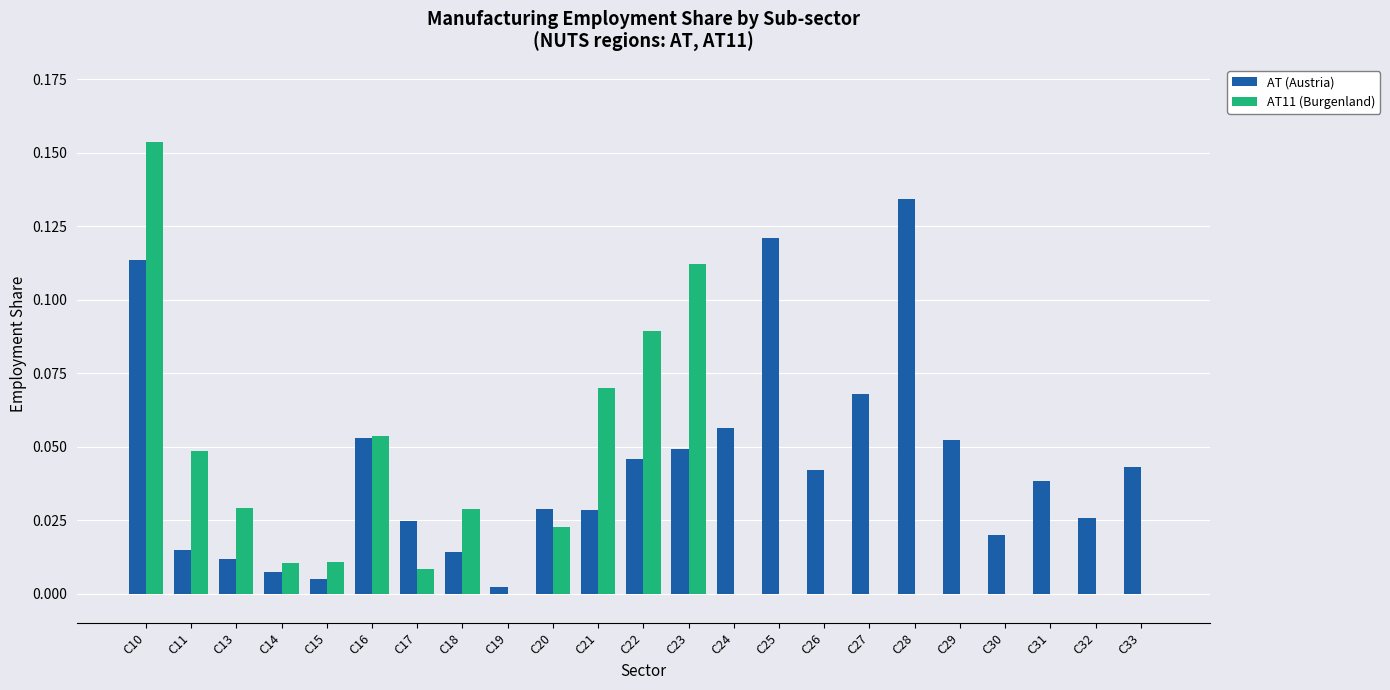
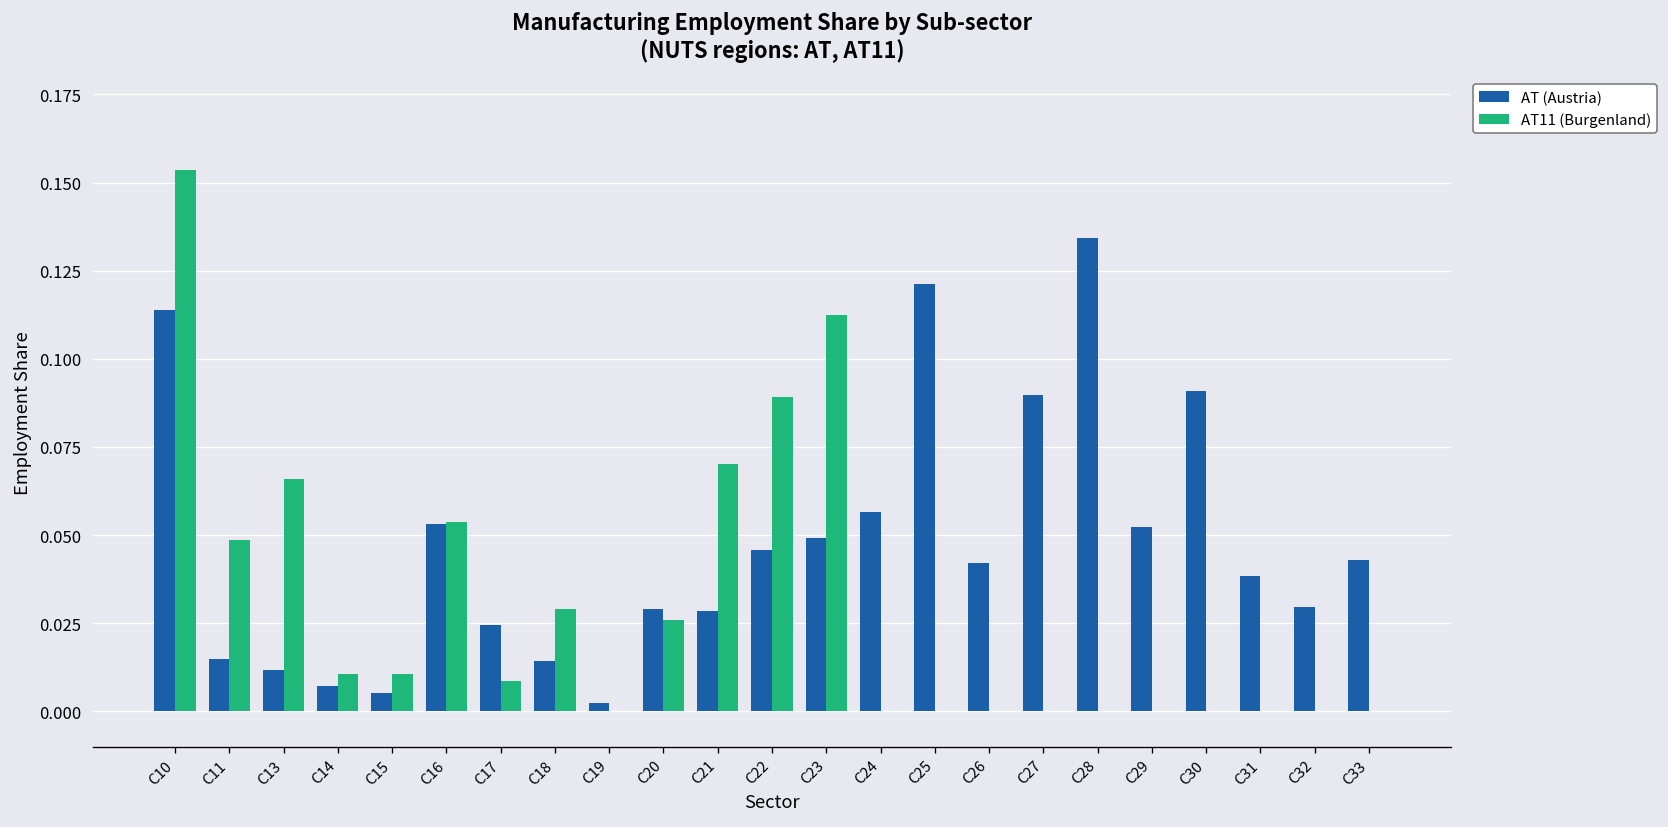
AT11 (Burgenland), C13: 0.029 -> 0.066
AT11 (Burgenland), C20: 0.023 -> 0.026
AT (Austria), C27: 0.068 -> 0.090
AT (Austria), C30: 0.020 -> 0.091
AT (Austria), C32: 0.026 -> 0.030
